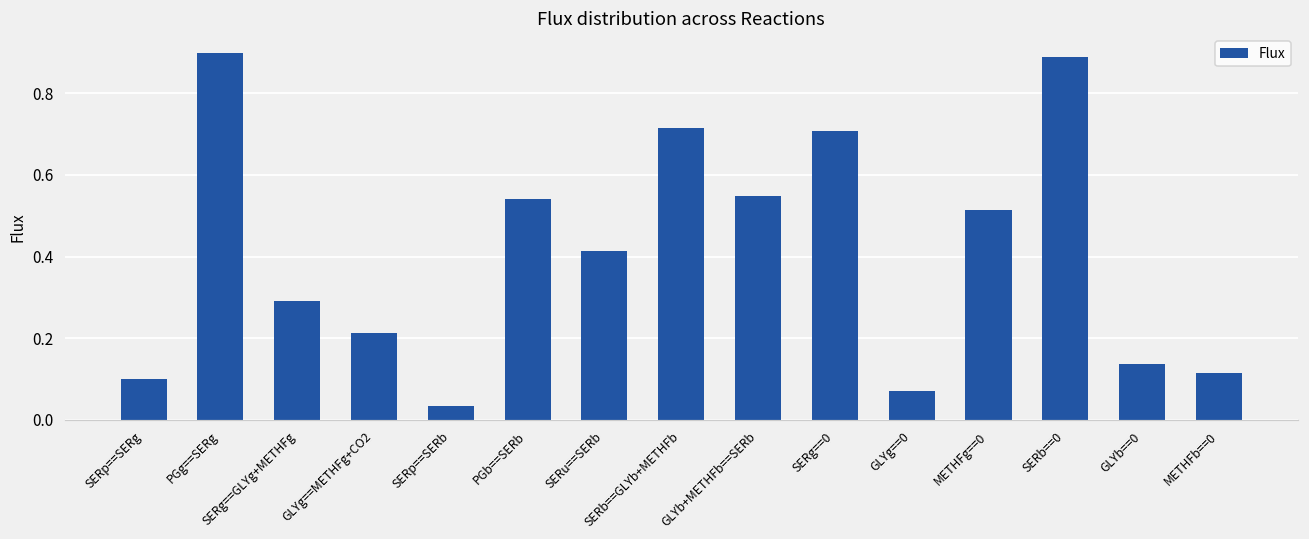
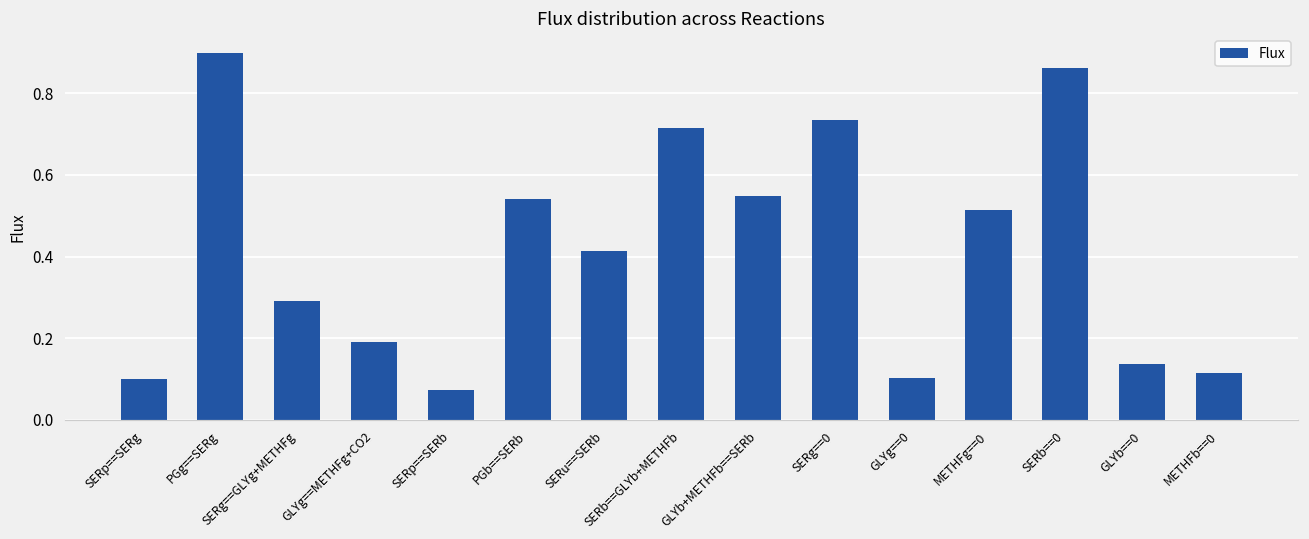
GLYg==METHFg+CO2: 0.21 -> 0.19
SERp==SERb: 0.03 -> 0.07
SERg==0: 0.71 -> 0.73
GLYg==0: 0.07 -> 0.10
SERb==0: 0.89 -> 0.86
